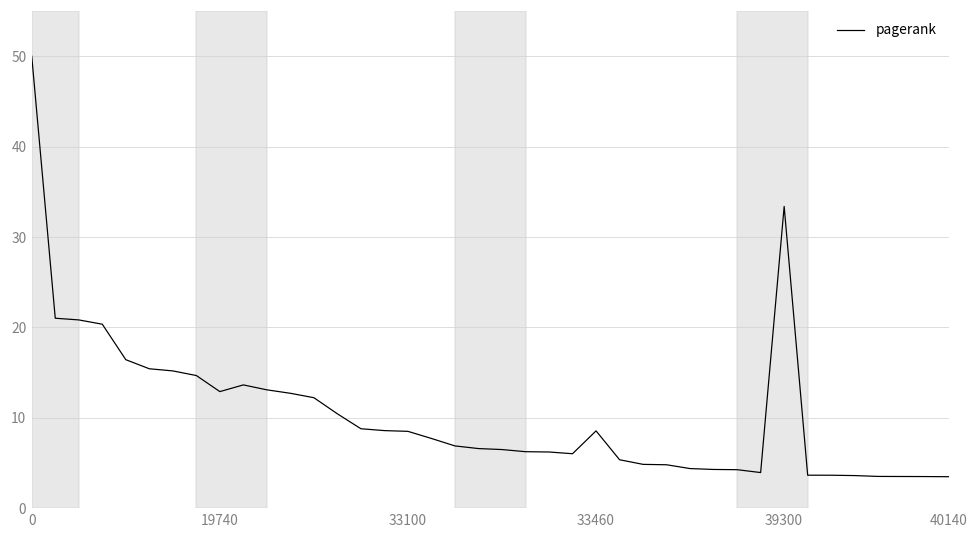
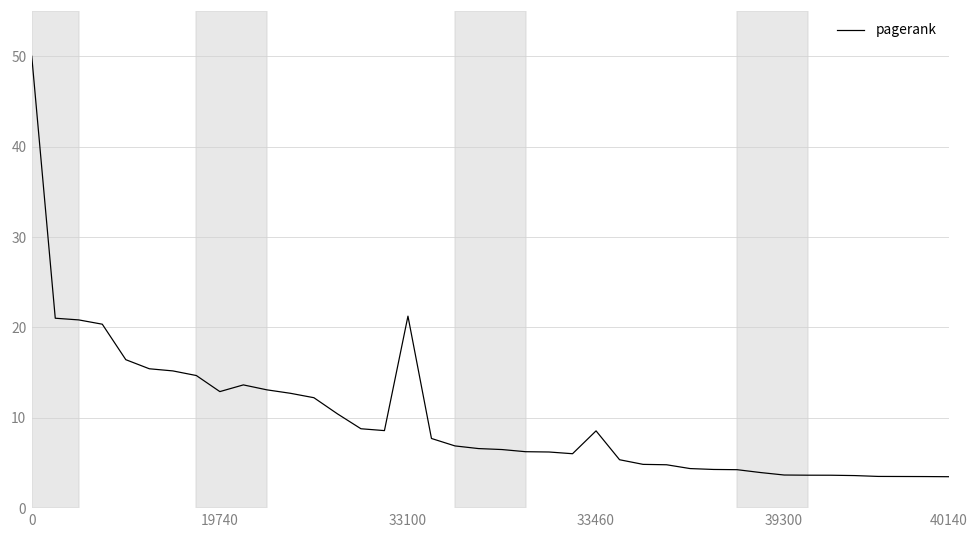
33100: 9 -> 21
39300: 33 -> 4
